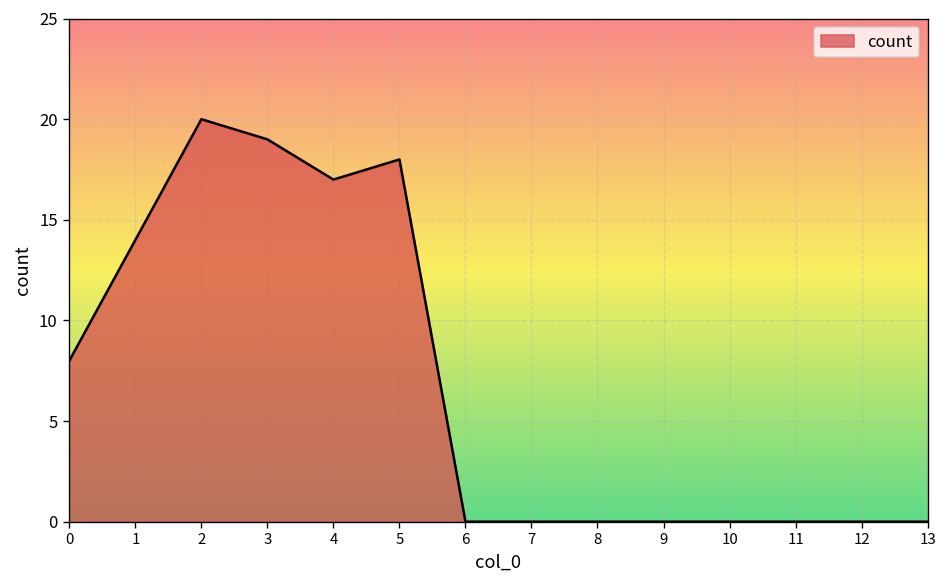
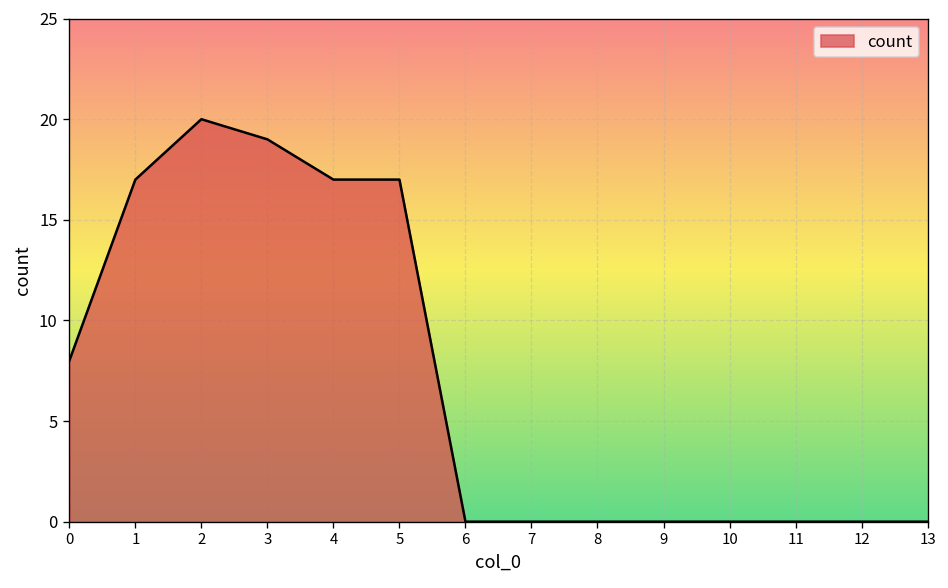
1: 14 -> 17
5: 18 -> 17
